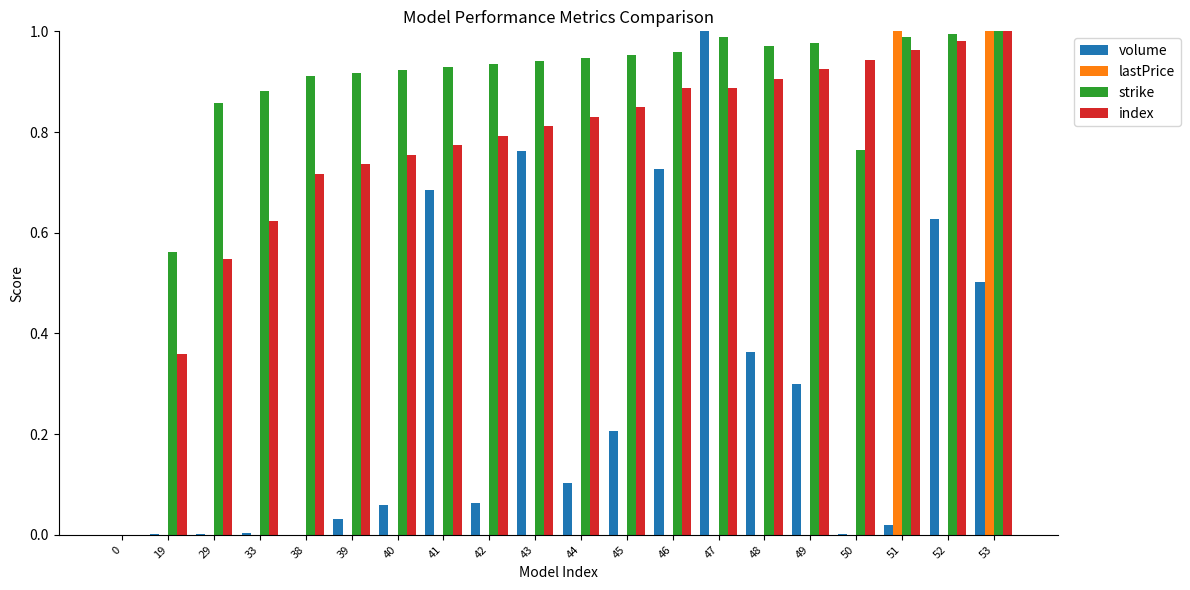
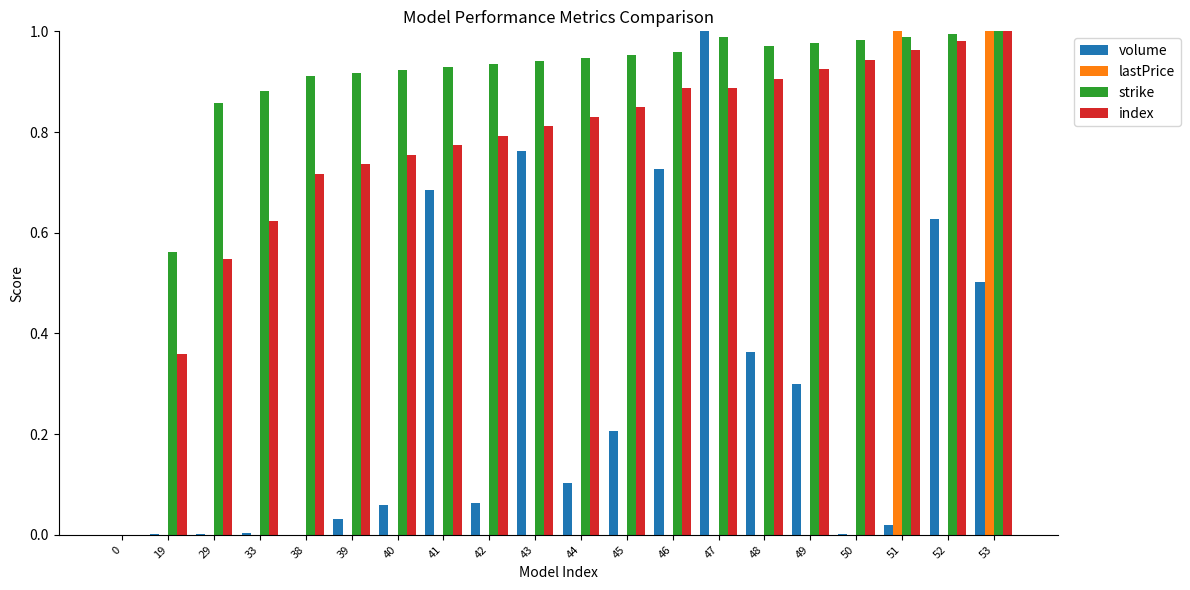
strike, 50: 0.76 -> 0.98
